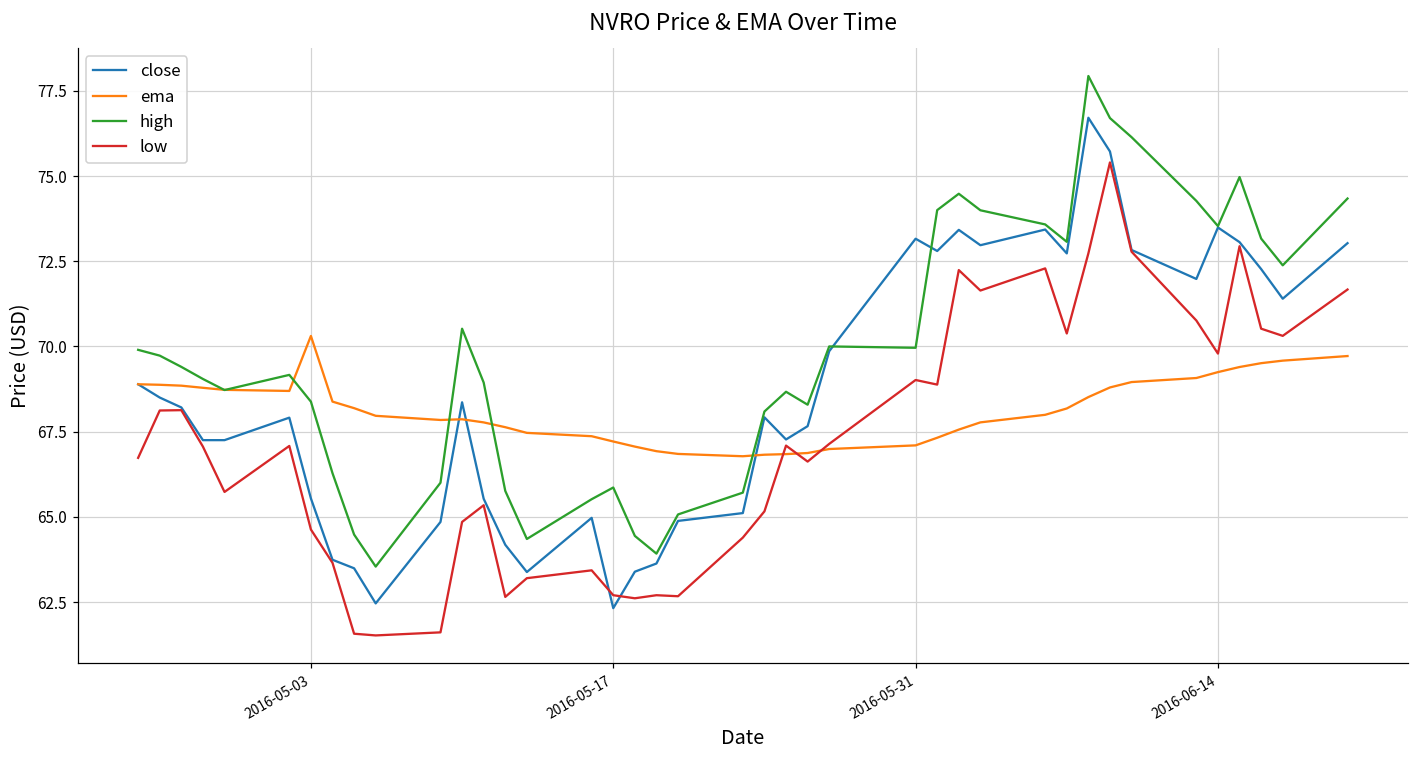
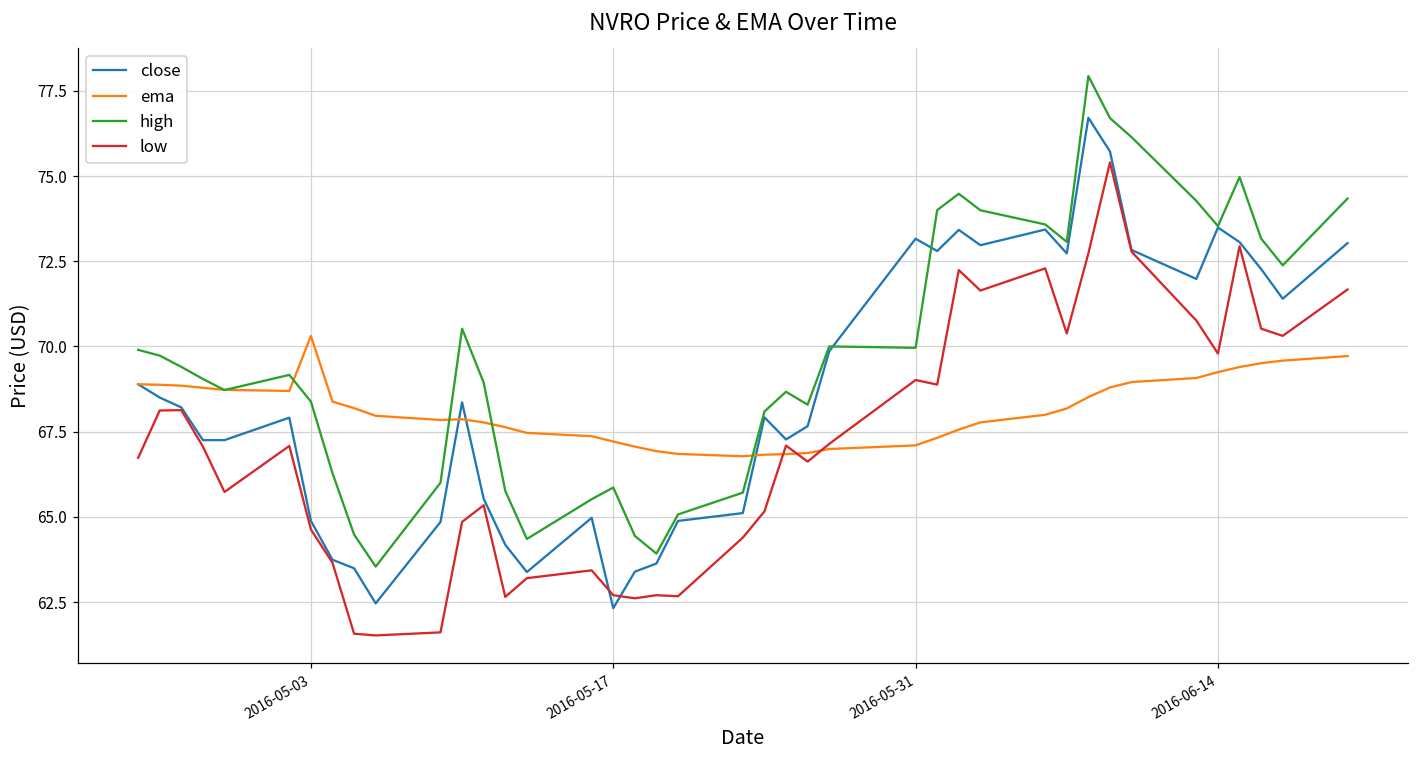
close, 2016-05-03: 65.5 -> 64.9
